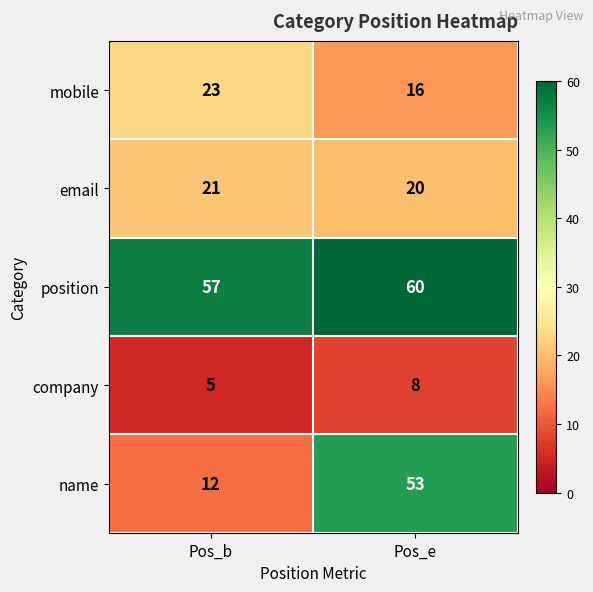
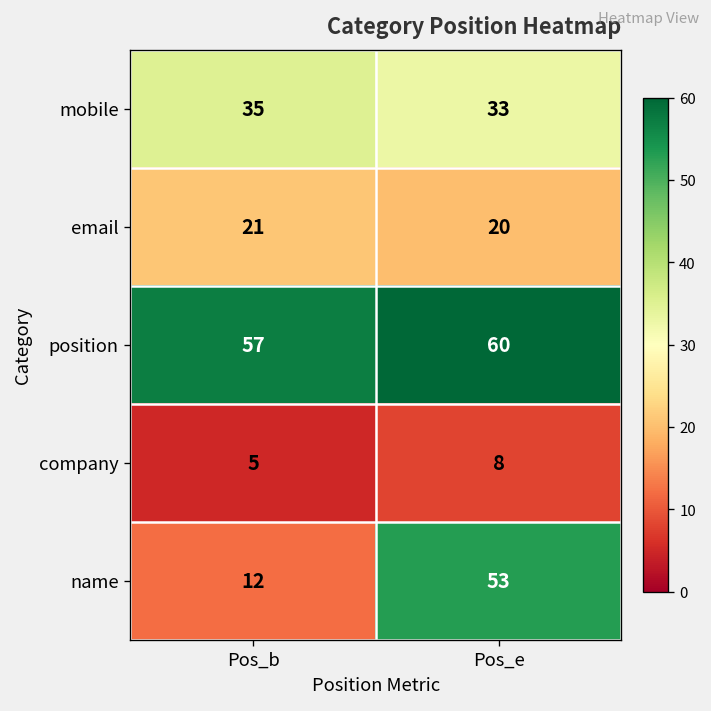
mobile, Pos_b: 23 -> 35
mobile, Pos_e: 16 -> 33
